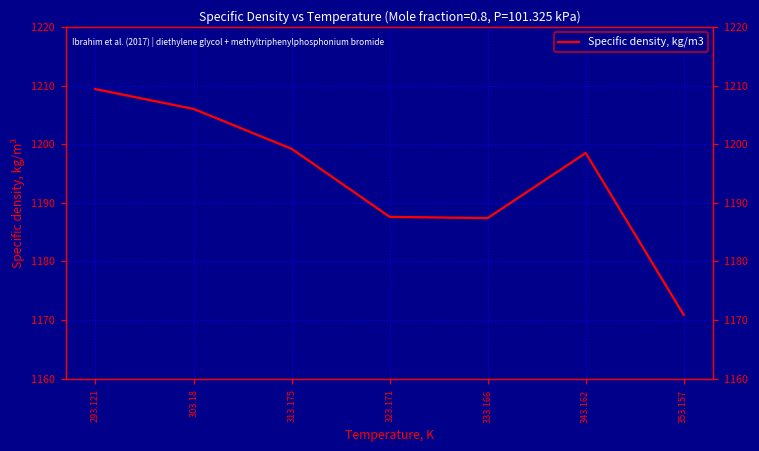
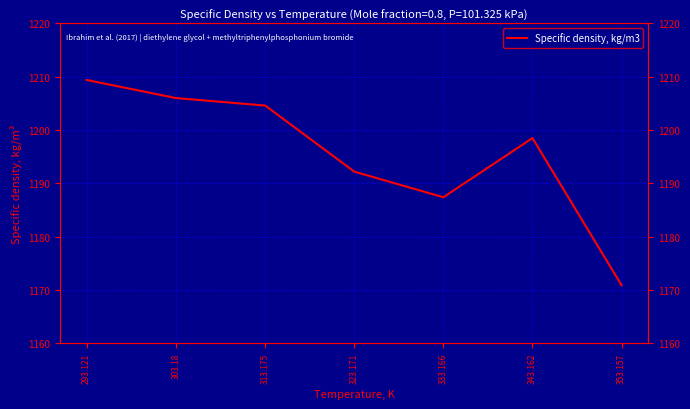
313.175: 1199 -> 1205
323.171: 1188 -> 1192
